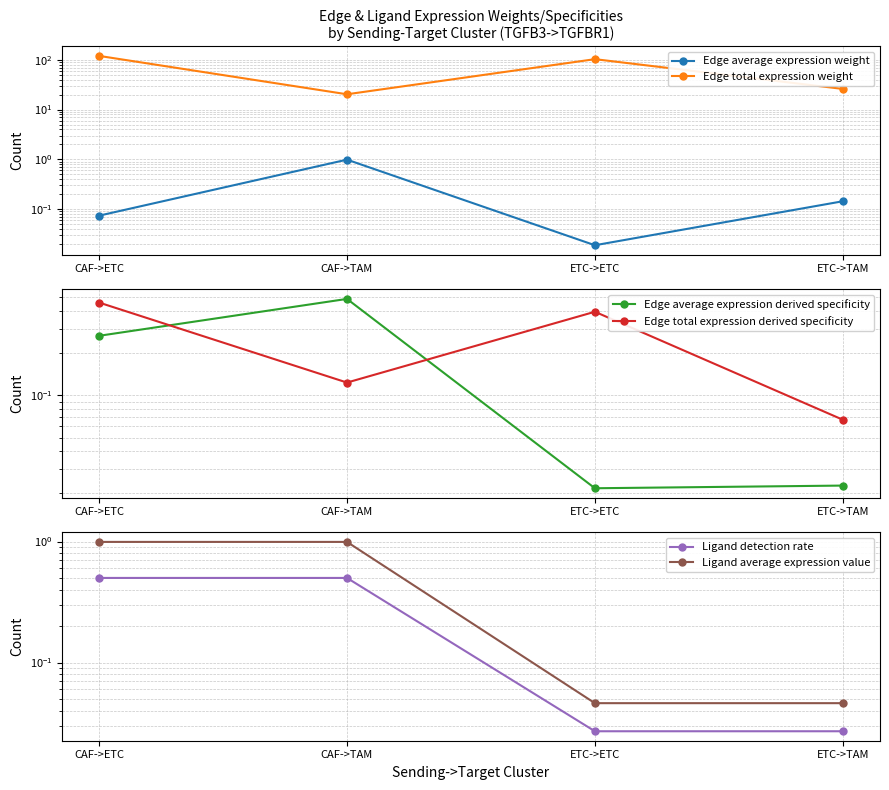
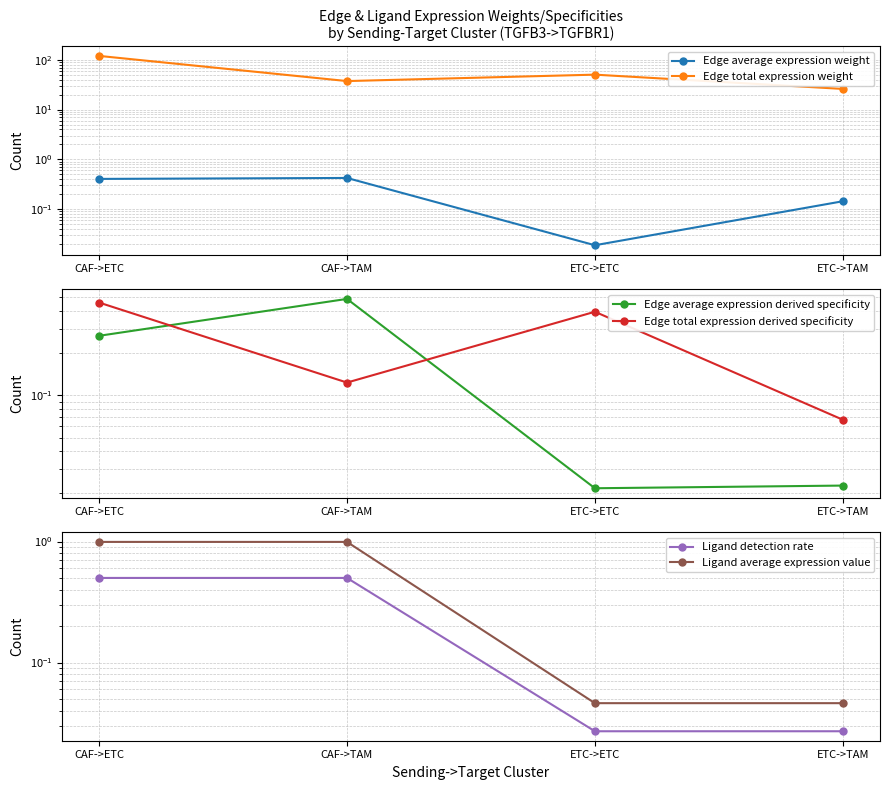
Edge & Ligand Expression Weights/Specificities by Sending-Target Cluster (TGFB3->TGFBR1), Edge average expression weight, CAF->ETC: 0.07 -> 0.4
Edge & Ligand Expression Weights/Specificities by Sending-Target Cluster (TGFB3->TGFBR1), Edge average expression weight, CAF->TAM: 1.0 -> 0.4
Edge & Ligand Expression Weights/Specificities by Sending-Target Cluster (TGFB3->TGFBR1), Edge total expression weight, CAF->TAM: 20 -> 40
Edge & Ligand Expression Weights/Specificities by Sending-Target Cluster (TGFB3->TGFBR1), Edge total expression weight, ETC->ETC: 100 -> 50
